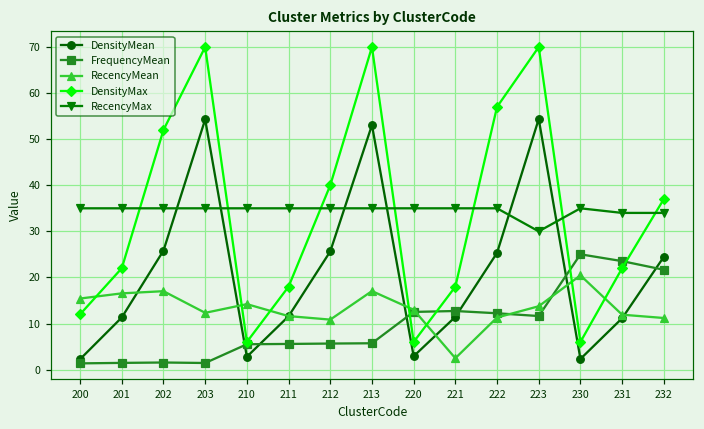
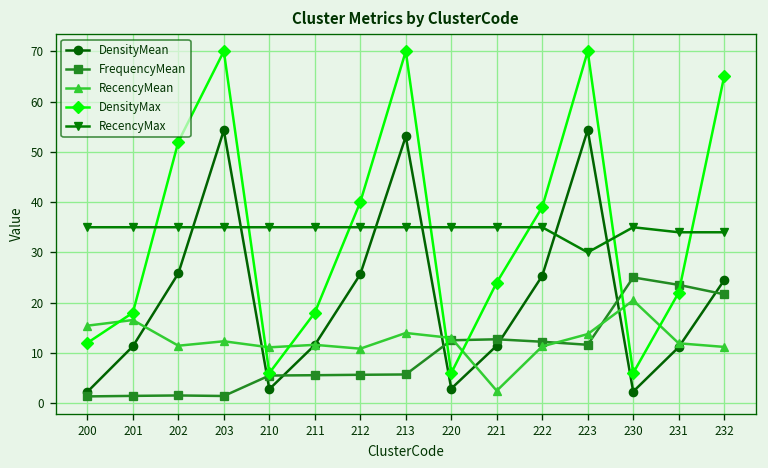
DensityMax, 201: 22 -> 18
RecencyMean, 202: 17 -> 11
RecencyMean, 210: 14 -> 11
RecencyMean, 213: 17 -> 14
DensityMax, 221: 18 -> 24
DensityMax, 222: 57 -> 39
DensityMax, 232: 37 -> 65
